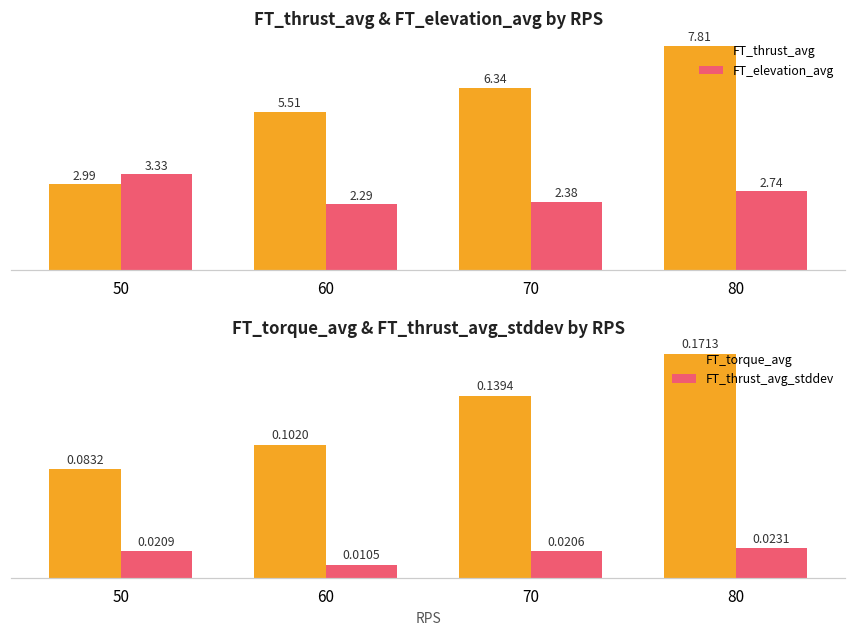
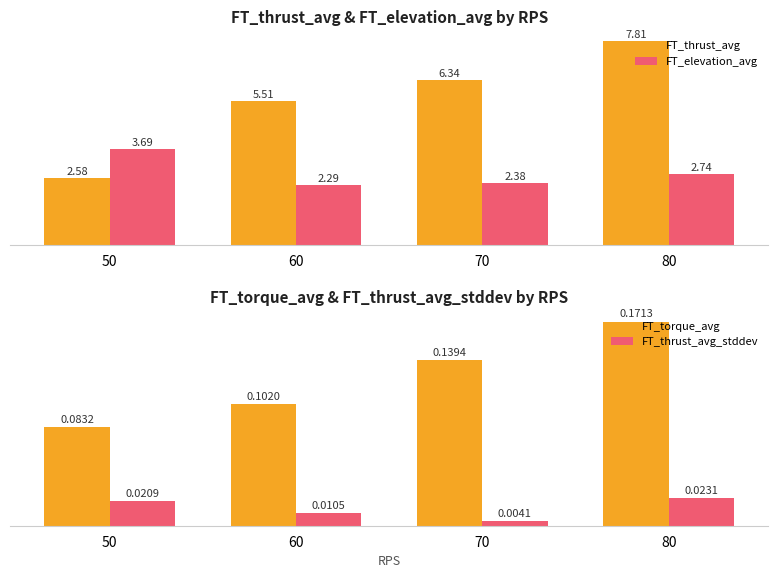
FT_thrust_avg & FT_elevation_avg by RPS, FT_thrust_avg, 50: 2.99 -> 2.58
FT_thrust_avg & FT_elevation_avg by RPS, FT_elevation_avg, 50: 3.33 -> 3.69
FT_torque_avg & FT_thrust_avg_stddev by RPS, FT_thrust_avg_stddev, 70: 0.0206 -> 0.0041
